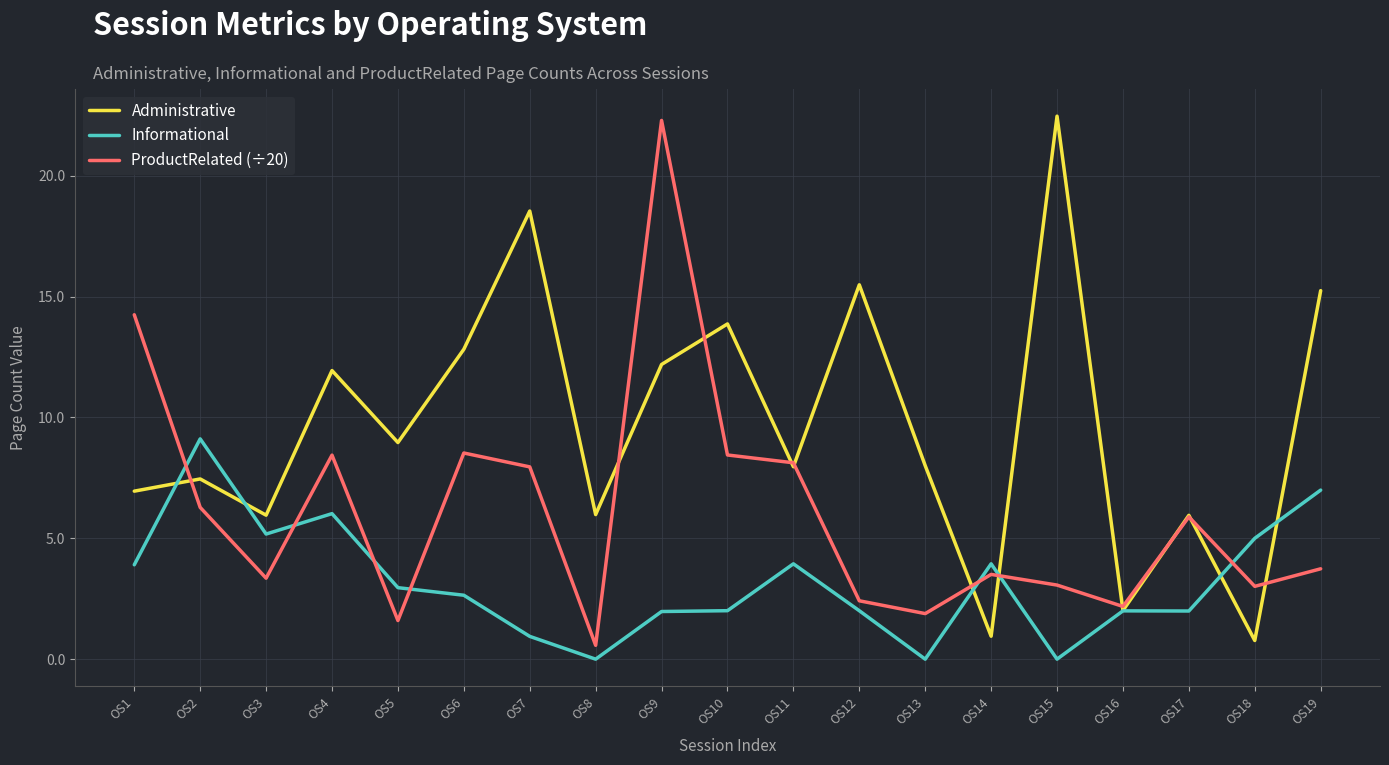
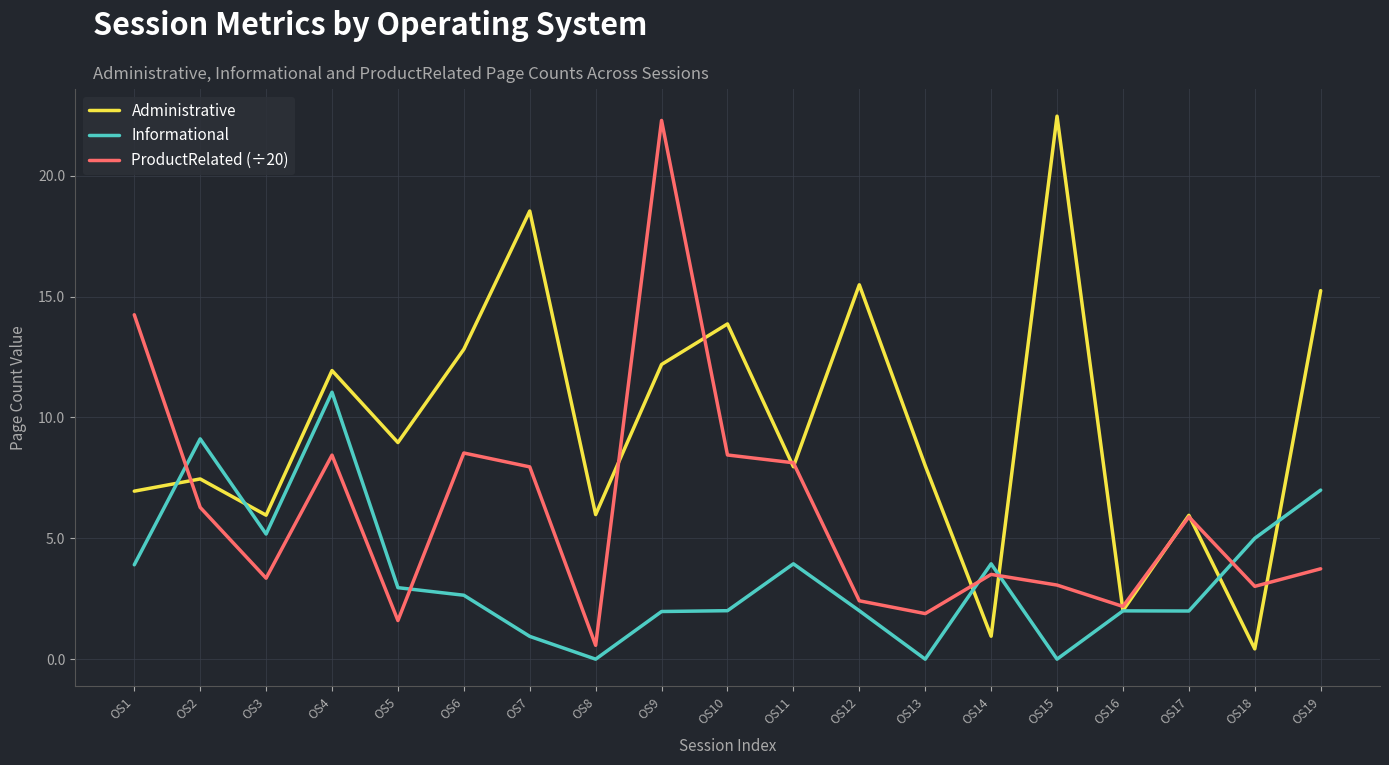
Informational, OS4: 6.0 -> 11.0
Administrative, OS18: 0.8 -> 0.4
